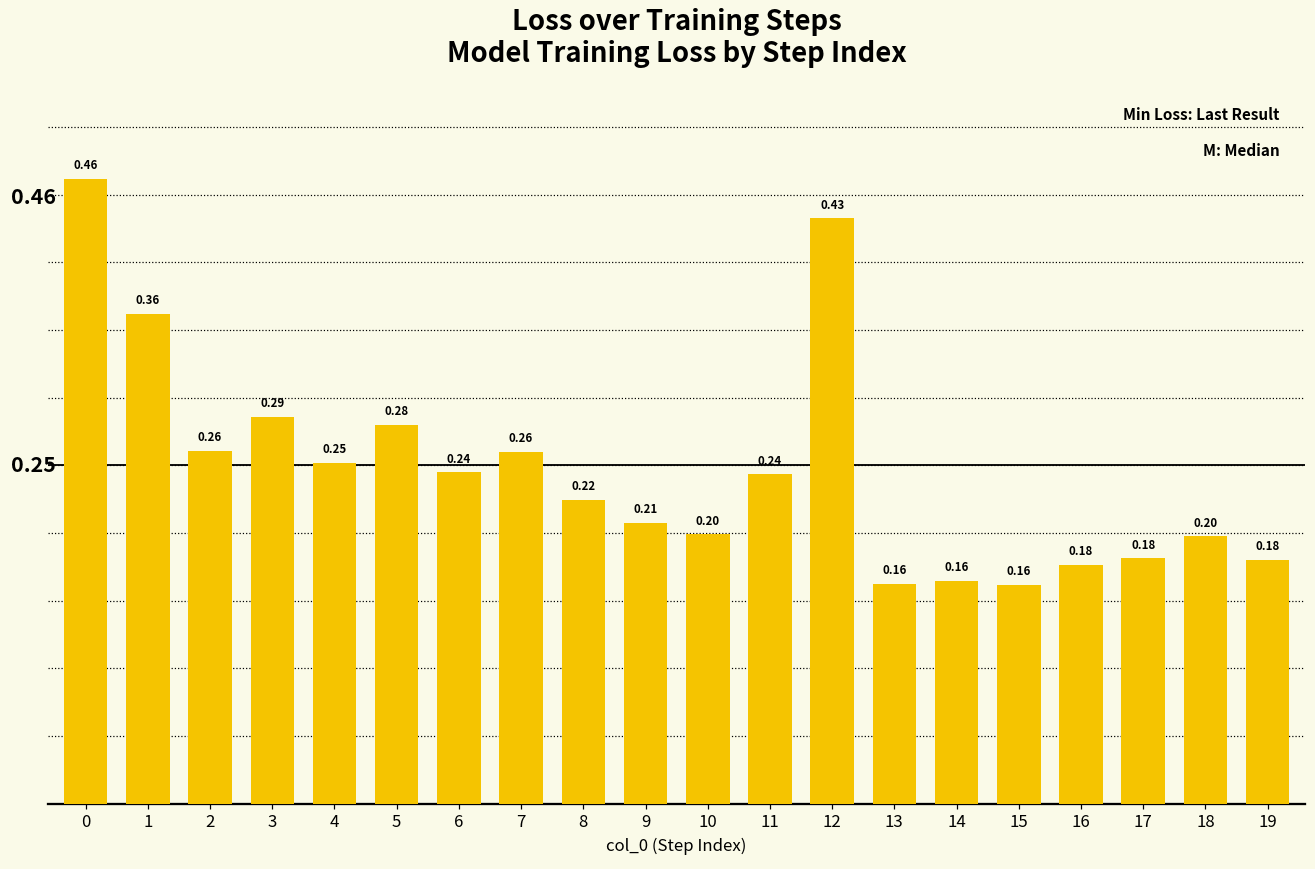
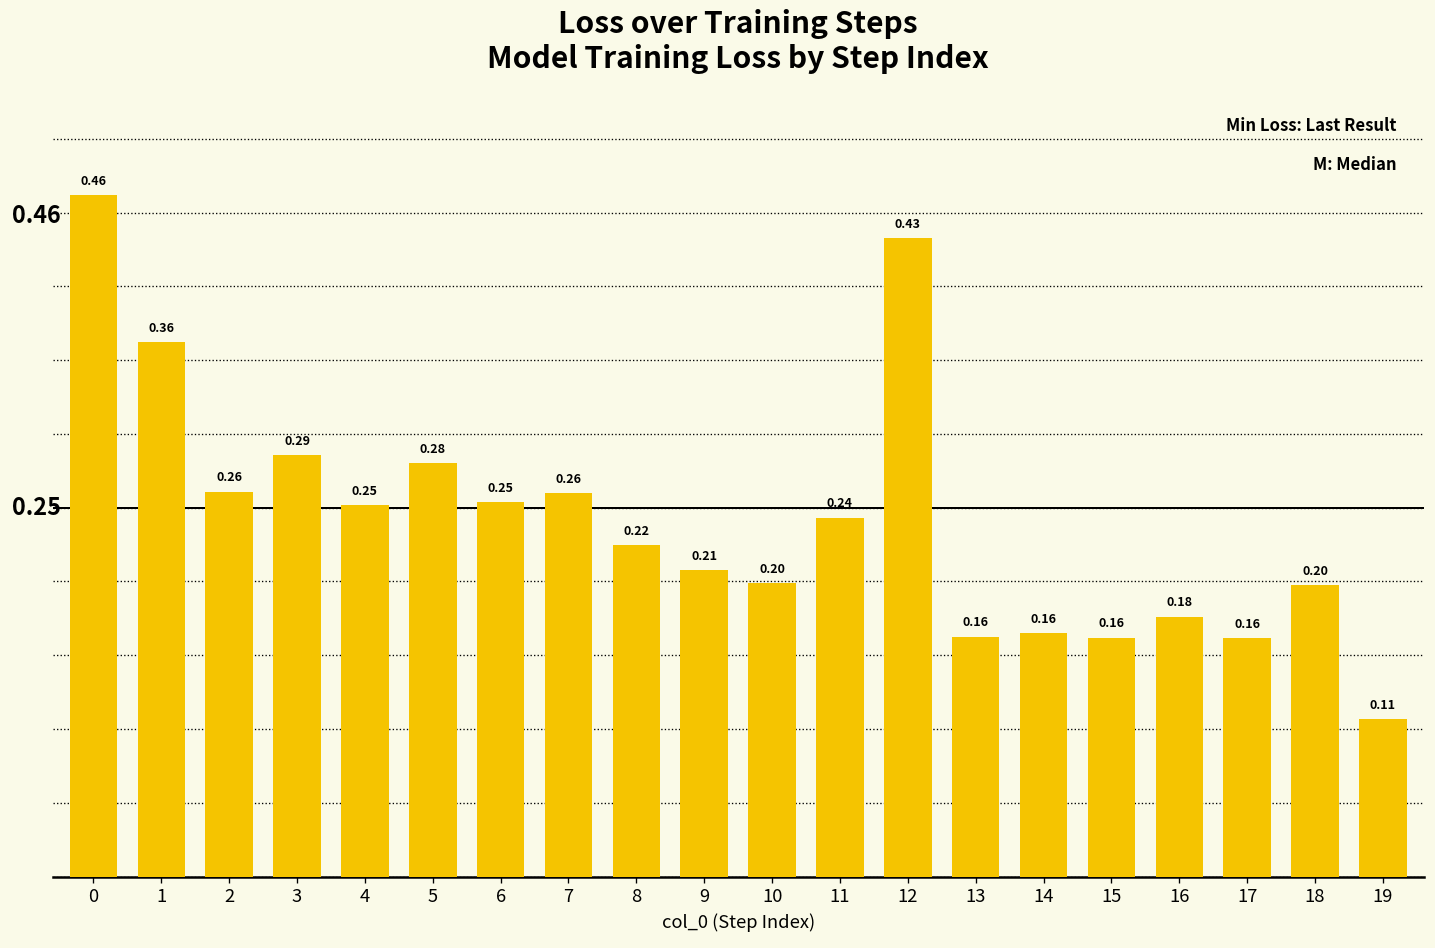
6: 0.24 -> 0.25
17: 0.18 -> 0.16
19: 0.18 -> 0.11
